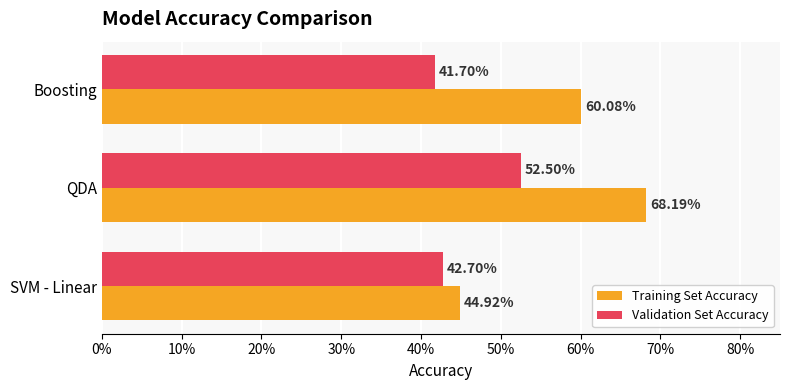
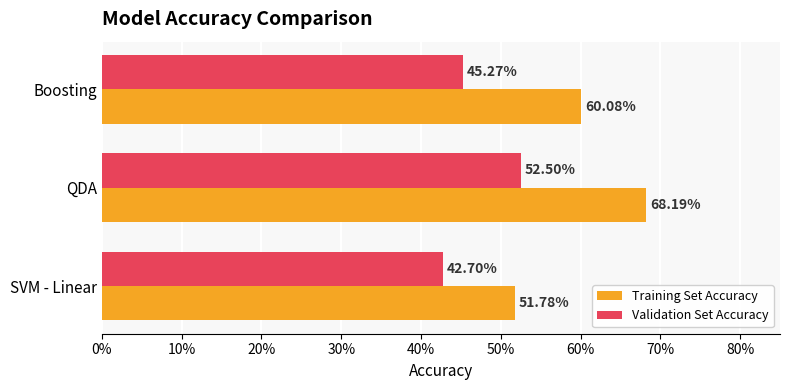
Validation Set Accuracy, Boosting: 41.70% -> 45.27%
Training Set Accuracy, SVM - Linear: 44.92% -> 51.78%
